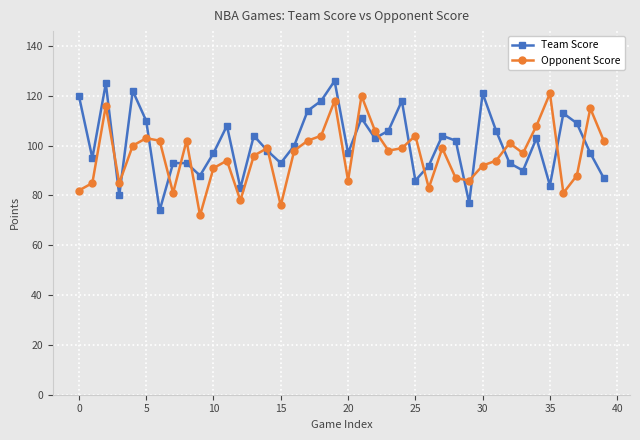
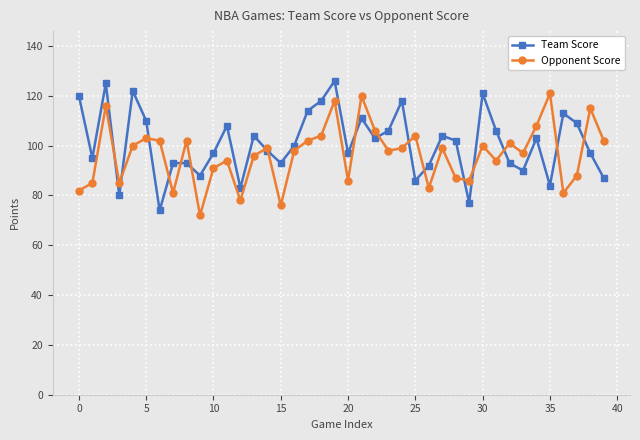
Opponent Score, 30: 92 -> 100
